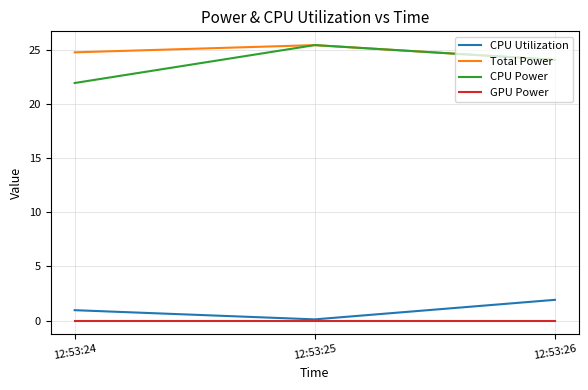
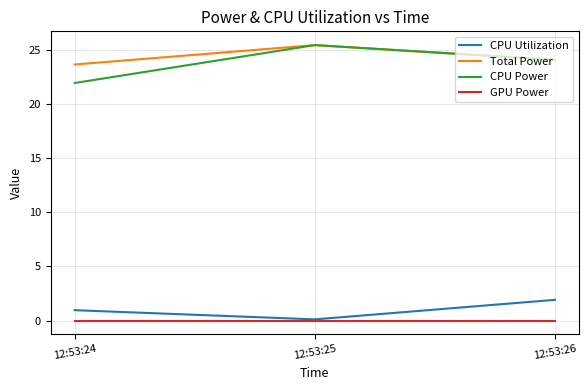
Total Power, 12:53:24: 24.8 -> 23.6
